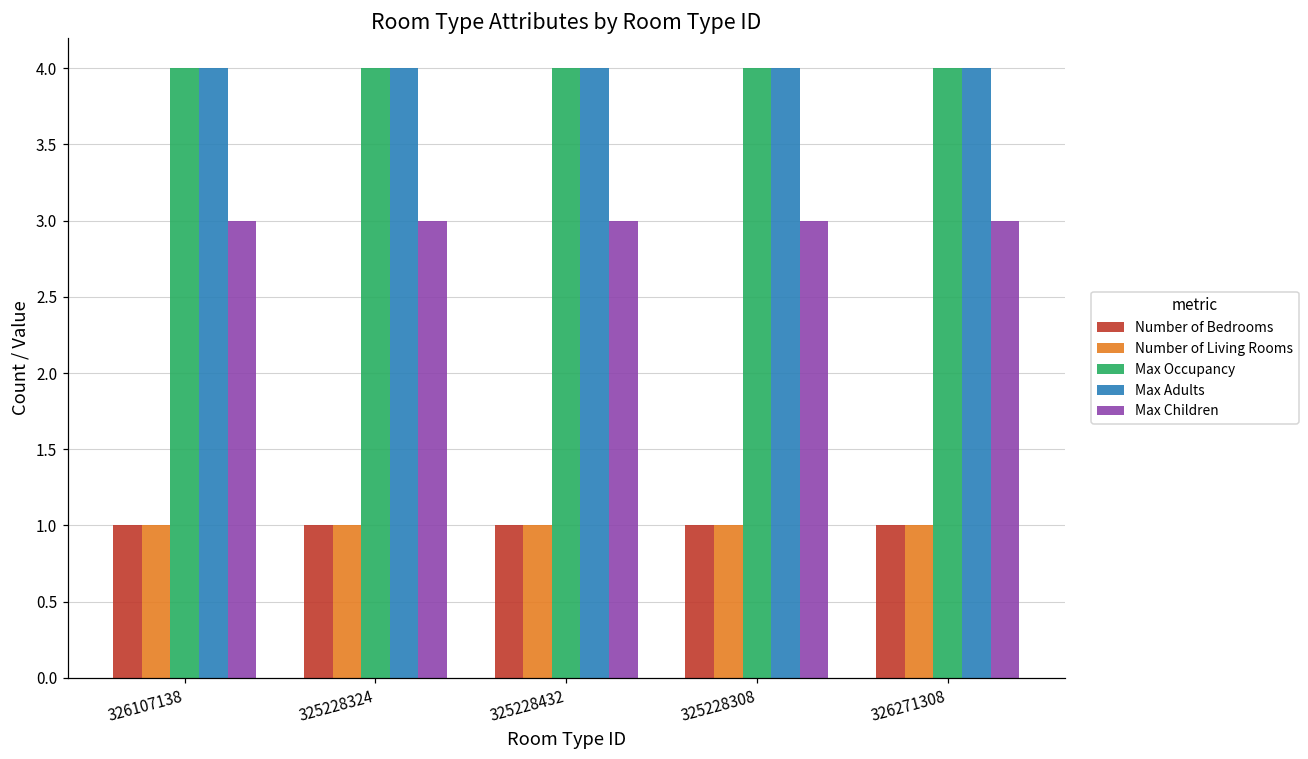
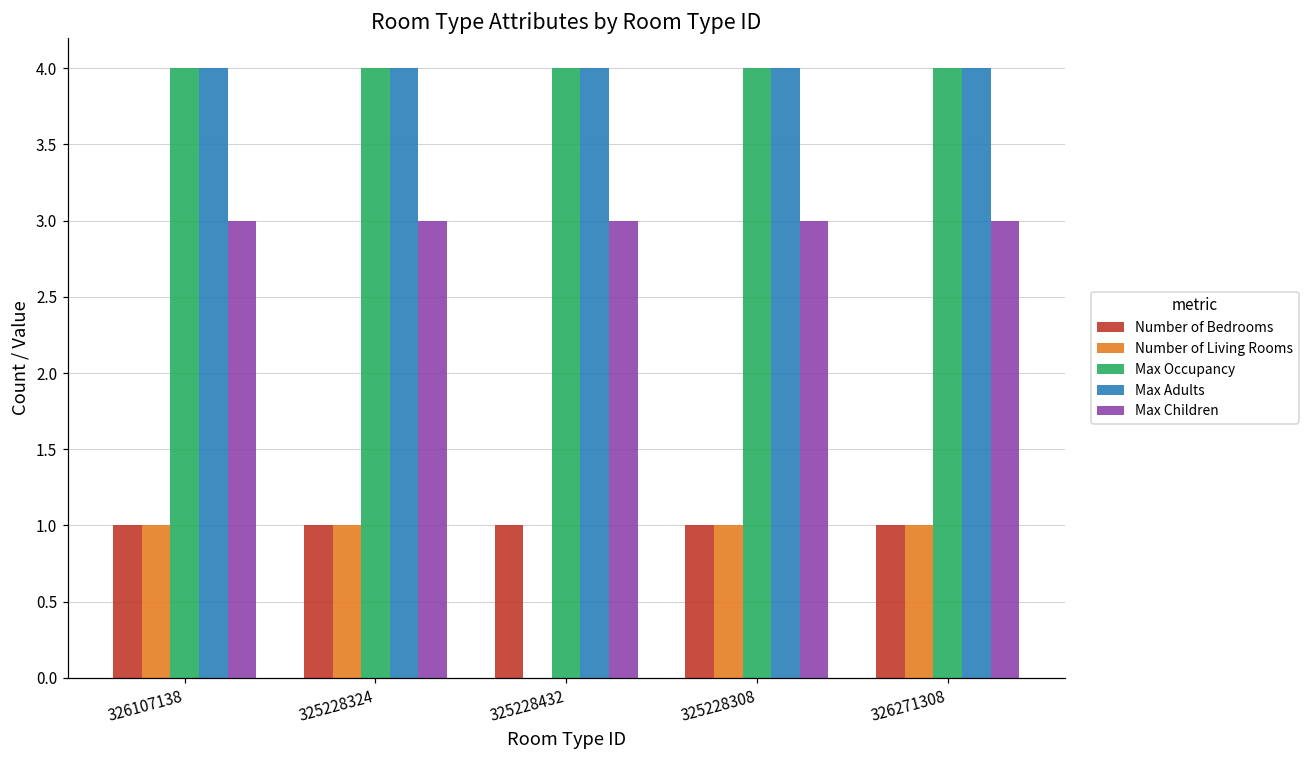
Number of Living Rooms, 325228432: 1 -> 0
